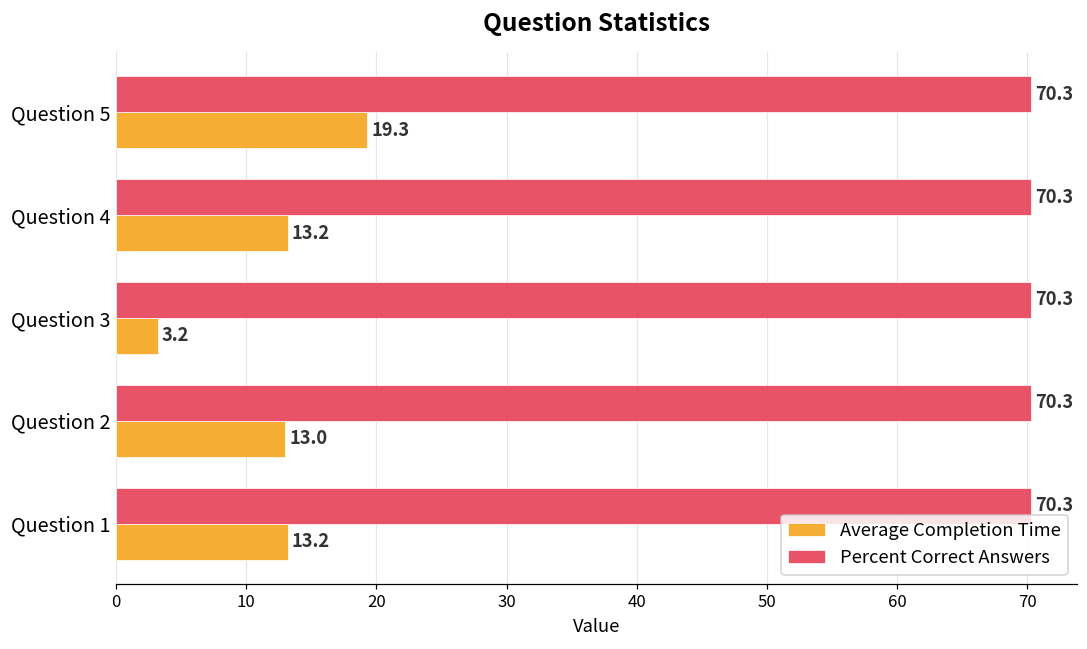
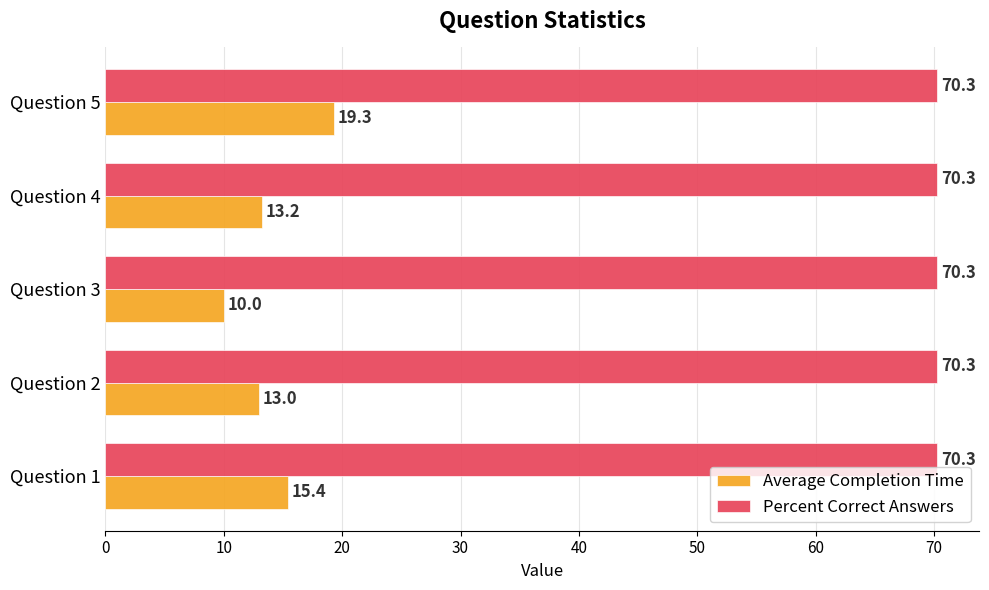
Average Completion Time, Question 3: 3.2 -> 10.0
Average Completion Time, Question 1: 13.2 -> 15.4
